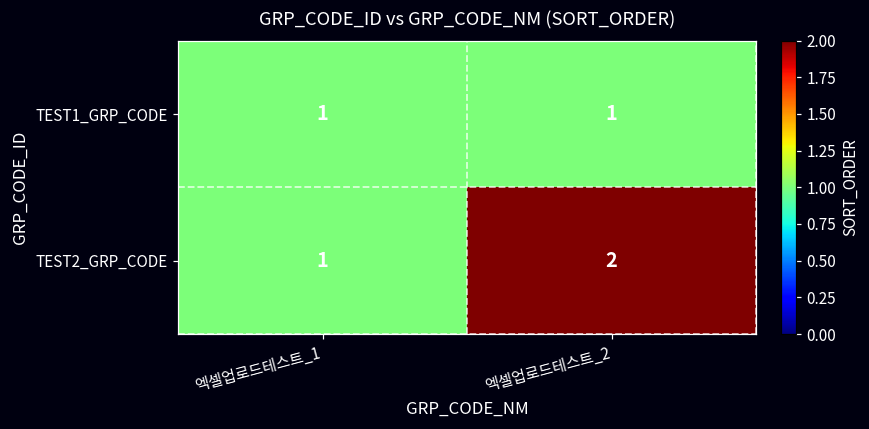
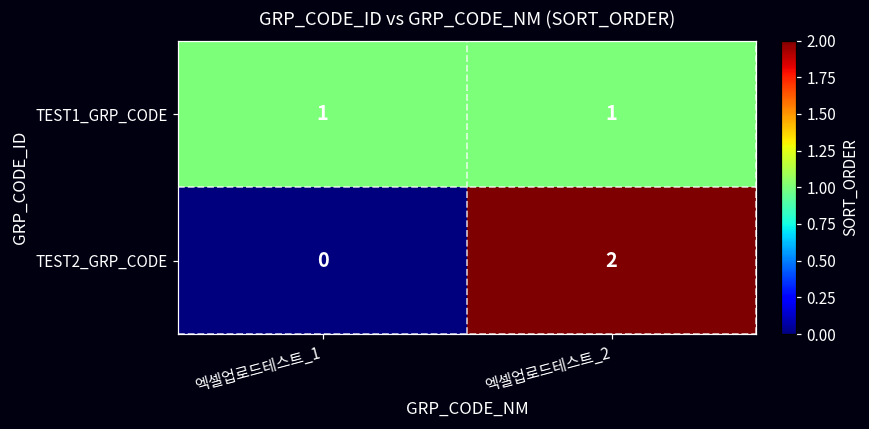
TEST2_GRP_CODE, 엑셀업로드테스트_1: 1 -> 0
